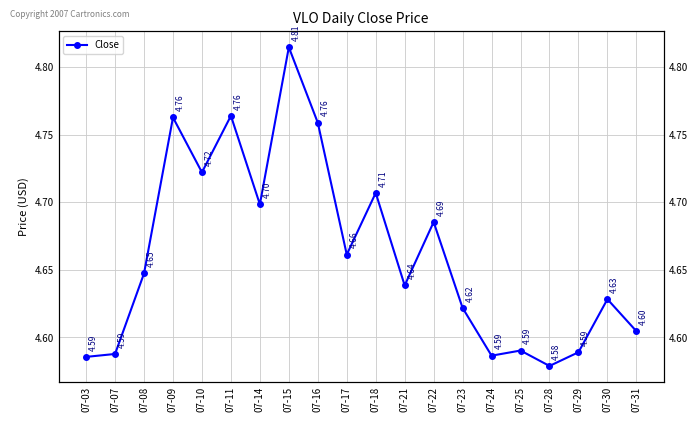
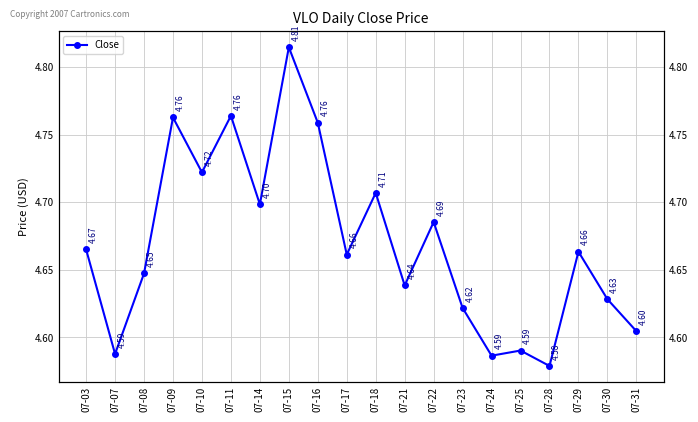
07-03: 4.59 -> 4.67
07-29: 4.59 -> 4.66
